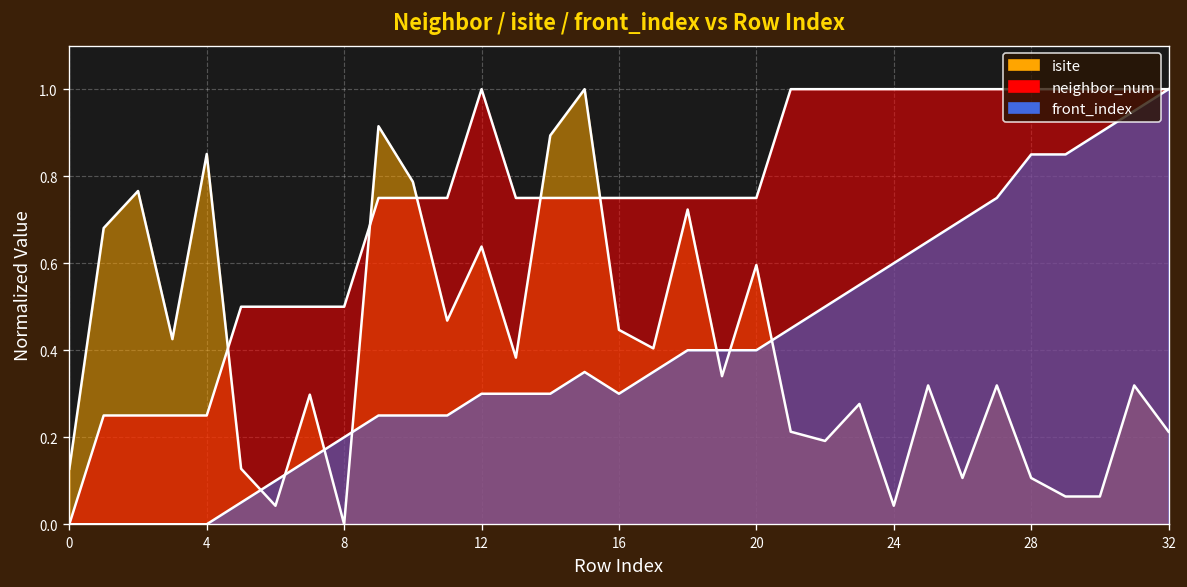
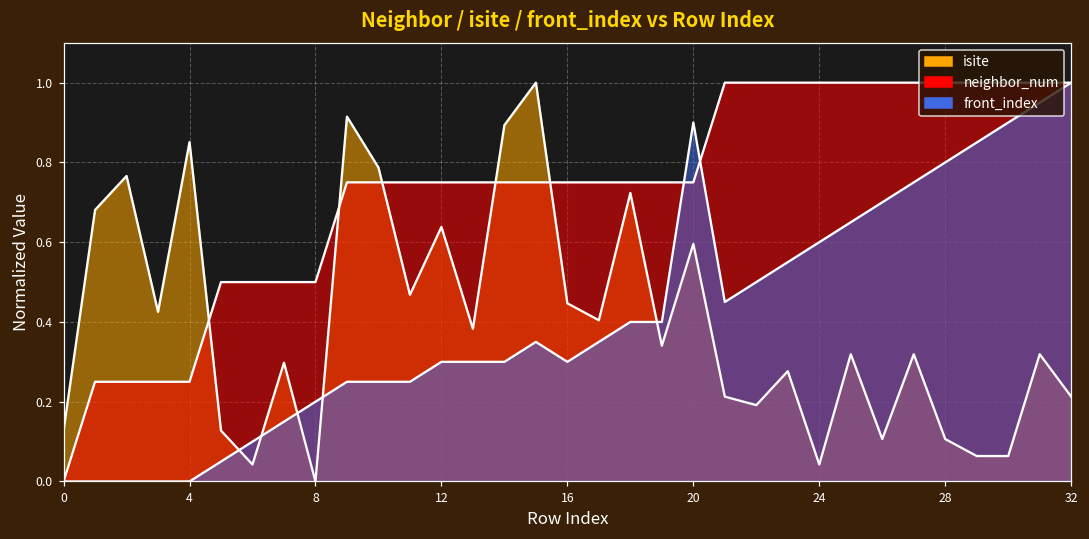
neighbor_num, 12: 1.00 -> 0.75
front_index, 20: 0.40 -> 0.90
front_index, 28: 0.85 -> 0.80
